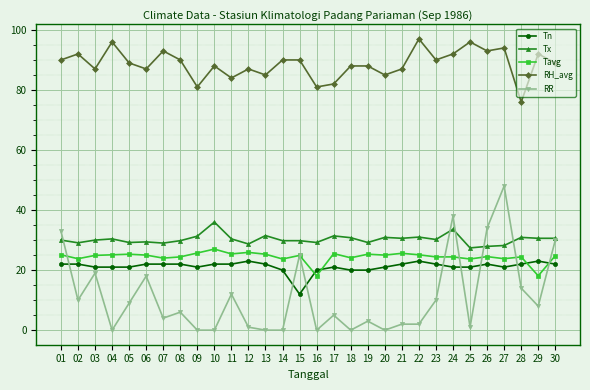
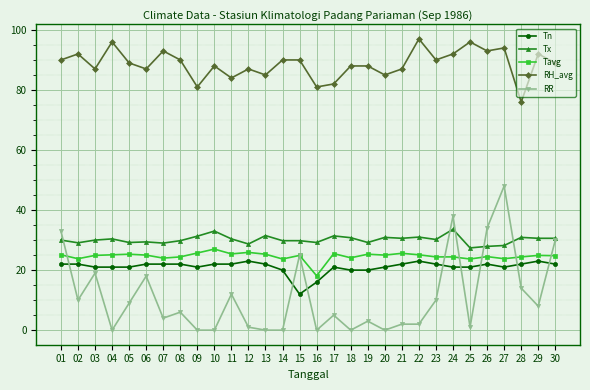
Tx, 10: 36 -> 33
Tn, 16: 20 -> 16
Tavg, 29: 18 -> 25
